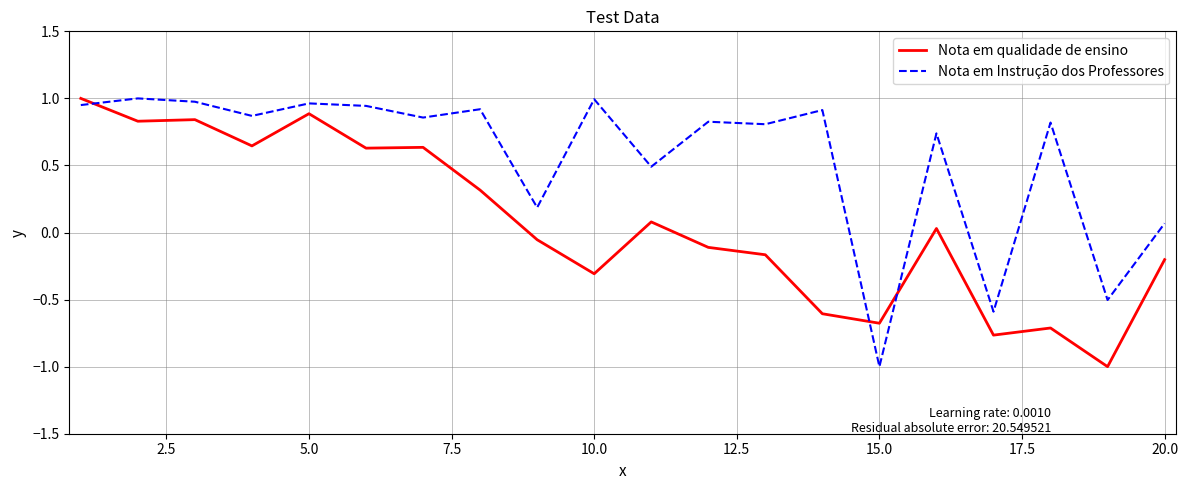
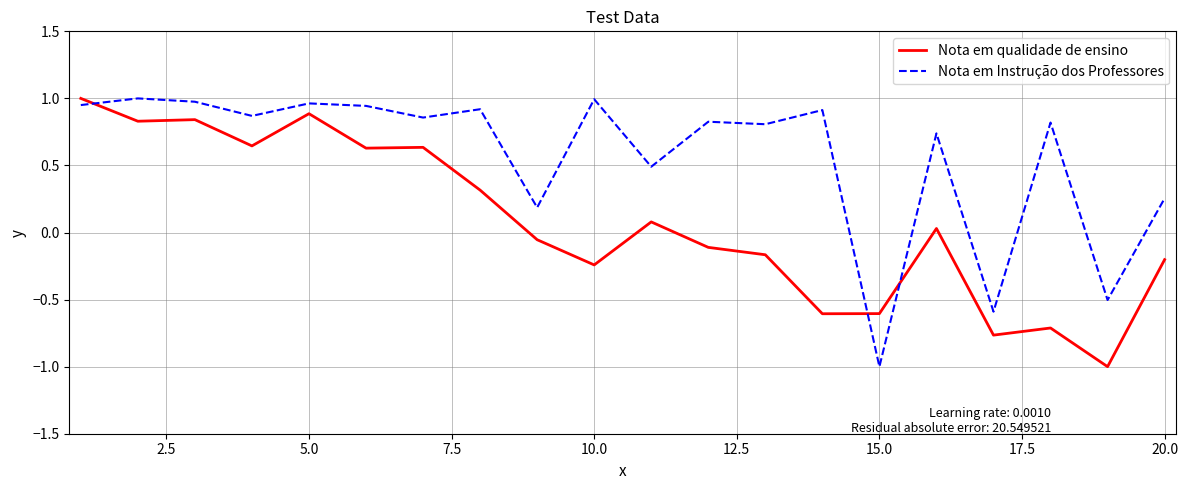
Nota em qualidade de ensino, 10.0: -0.31 -> -0.24
Nota em qualidade de ensino, 15.0: -0.68 -> -0.60
Nota em Instrução dos Professores, 20.0: 0.07 -> 0.25
